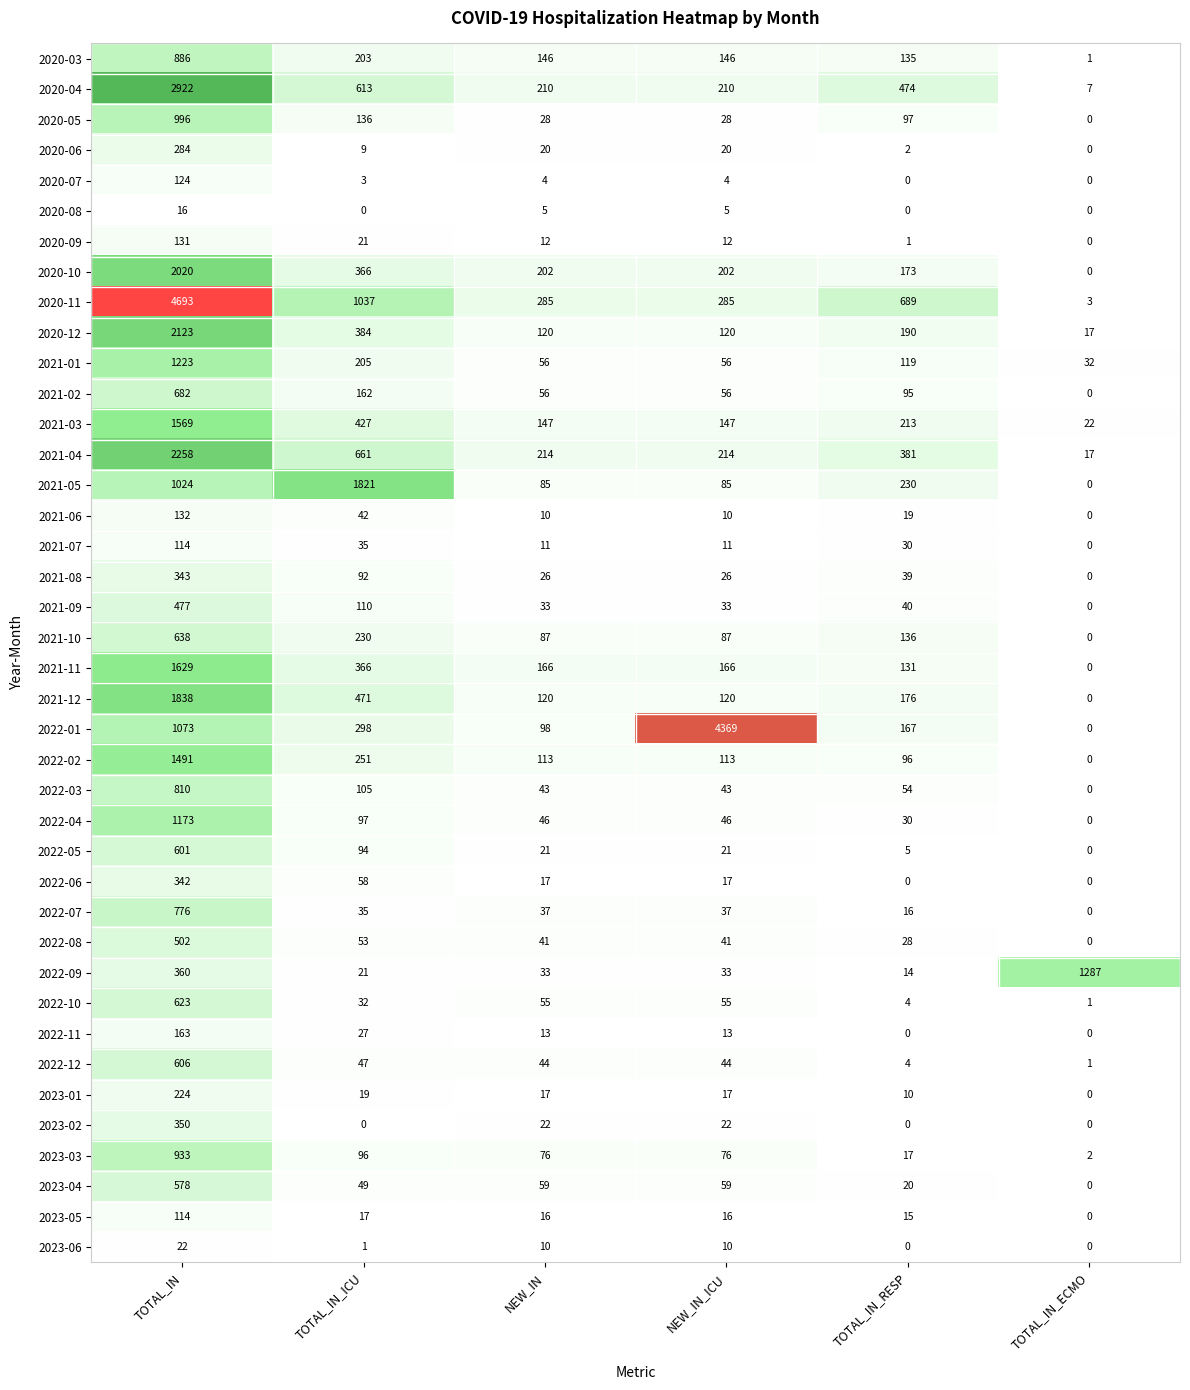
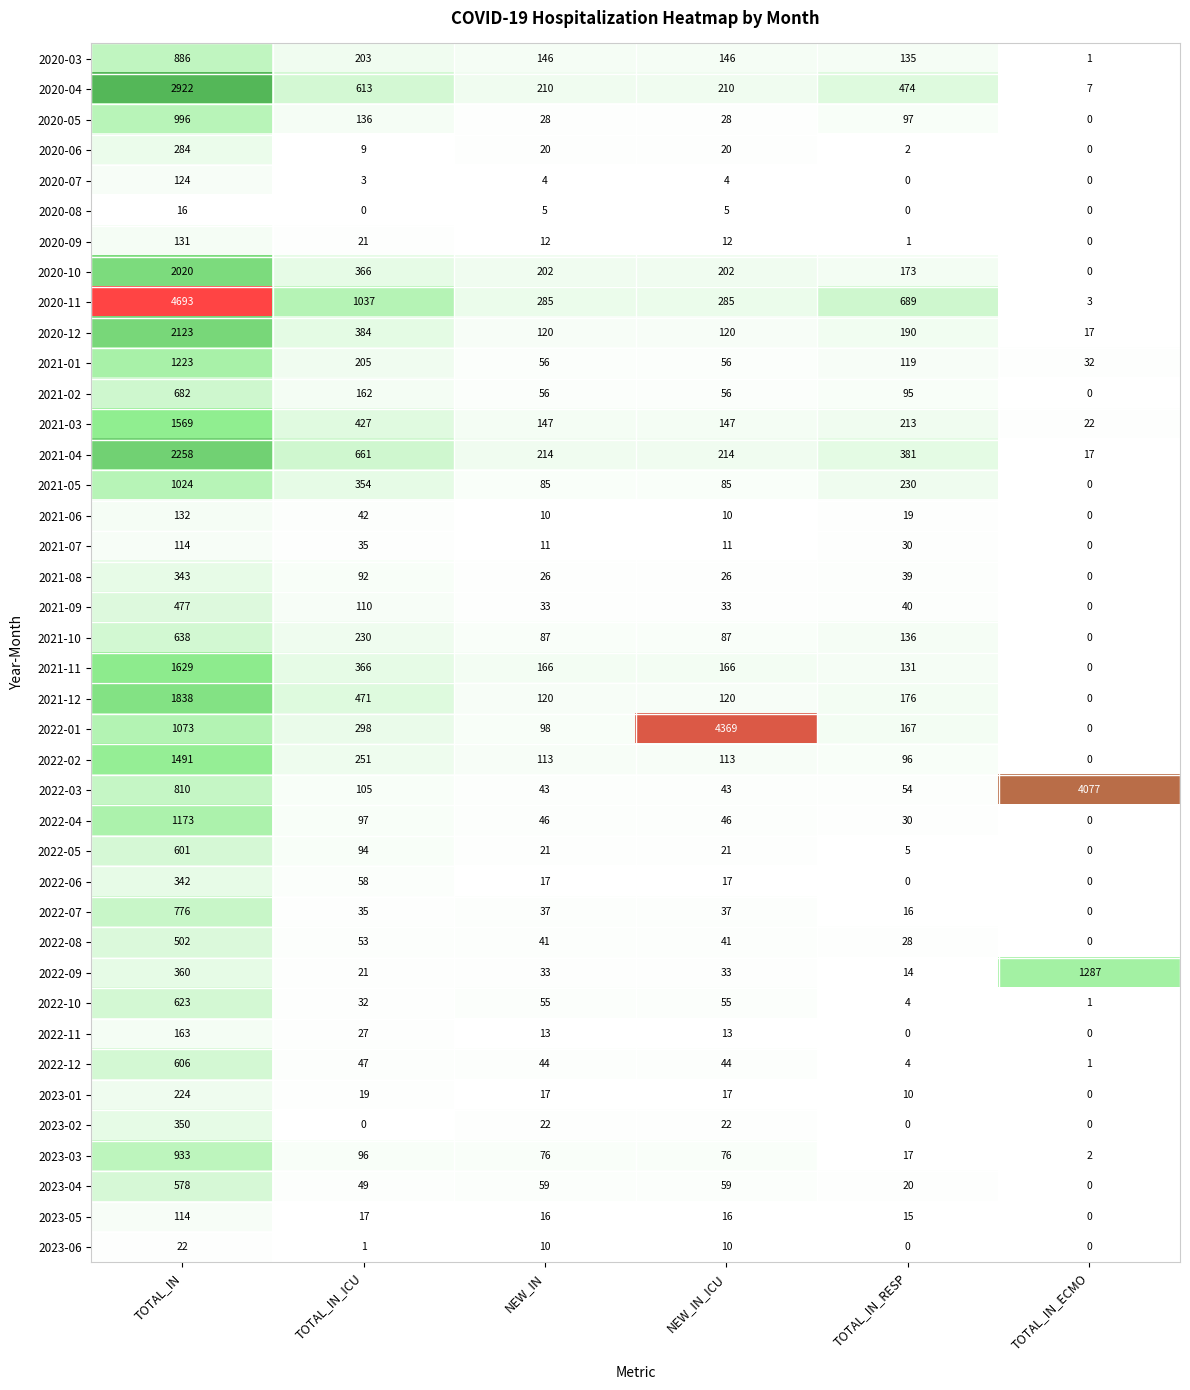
2021-05, TOTAL_IN_ICU: 1821 -> 354
2022-03, TOTAL_IN_ECMO: 0 -> 4077
